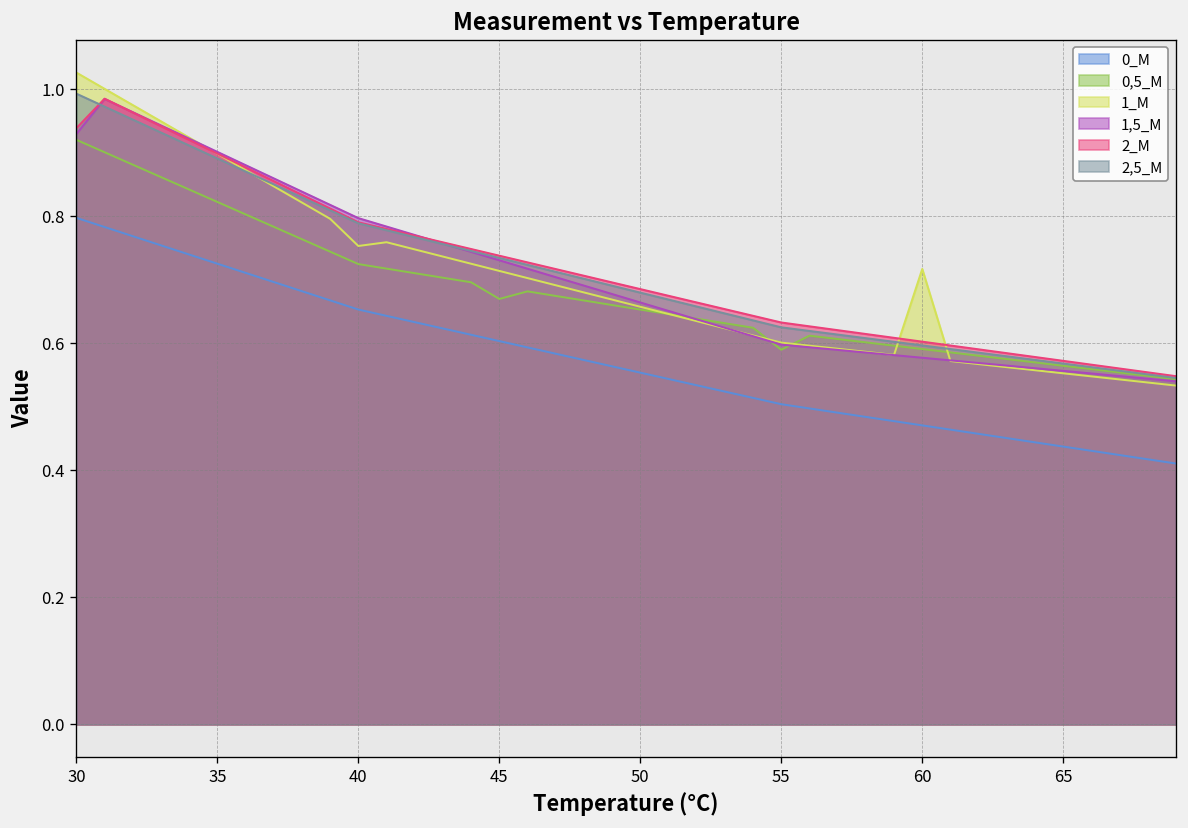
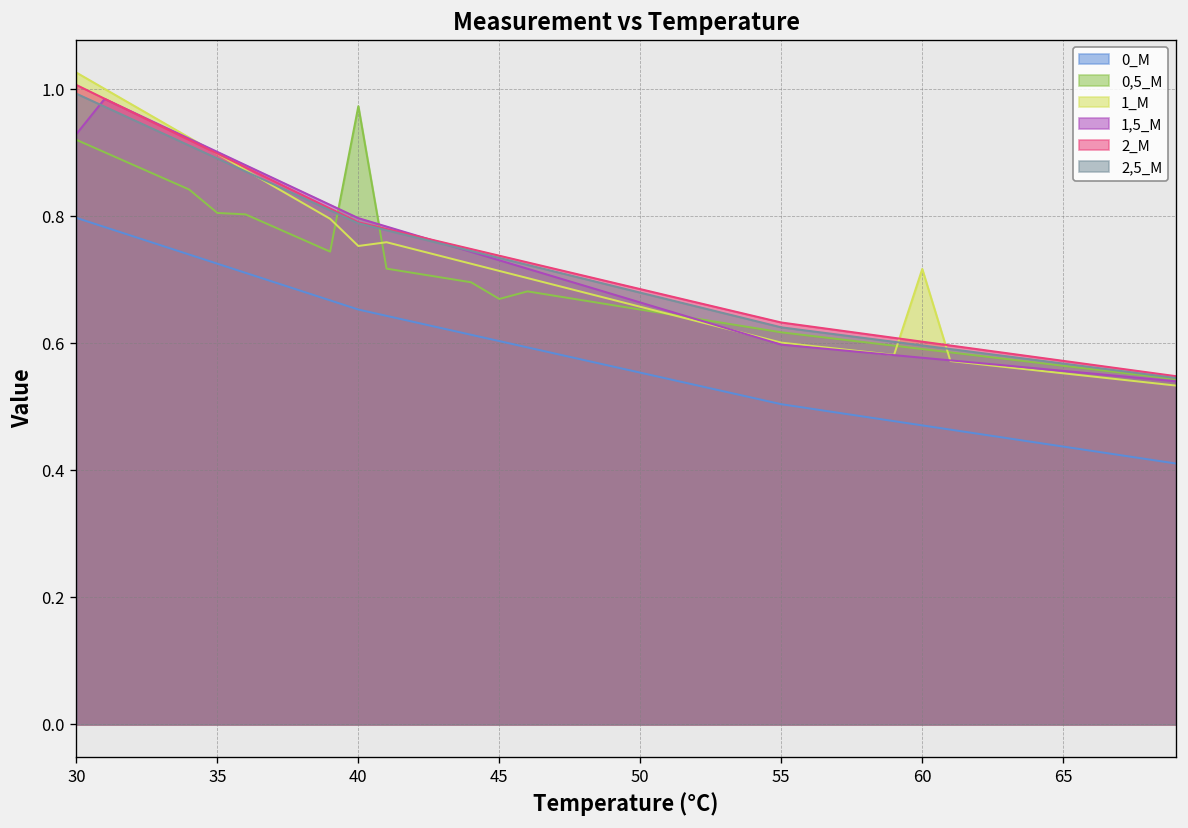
2_M, 30: 0.94 -> 1.01
0,5_M, 35: 0.82 -> 0.81
0,5_M, 40: 0.72 -> 0.97
0,5_M, 55: 0.59 -> 0.62
